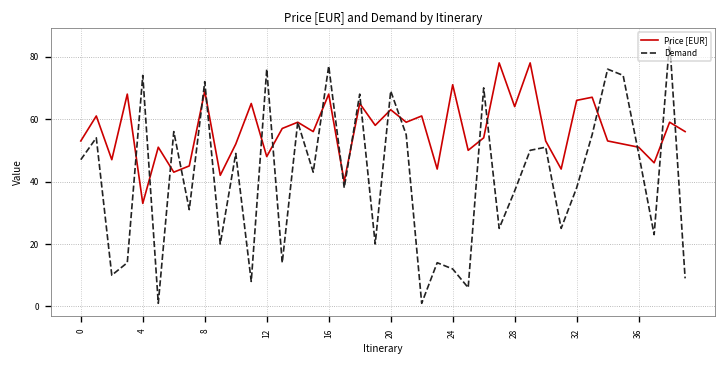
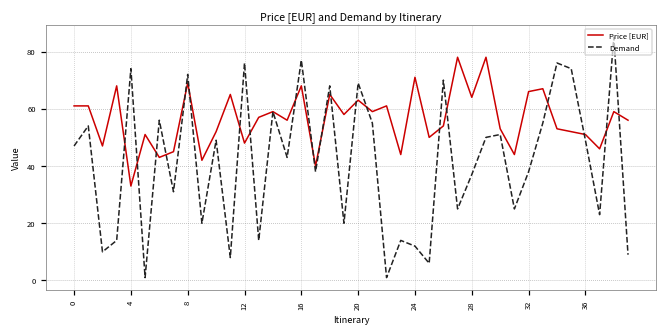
Price [EUR], 0: 53 -> 61
